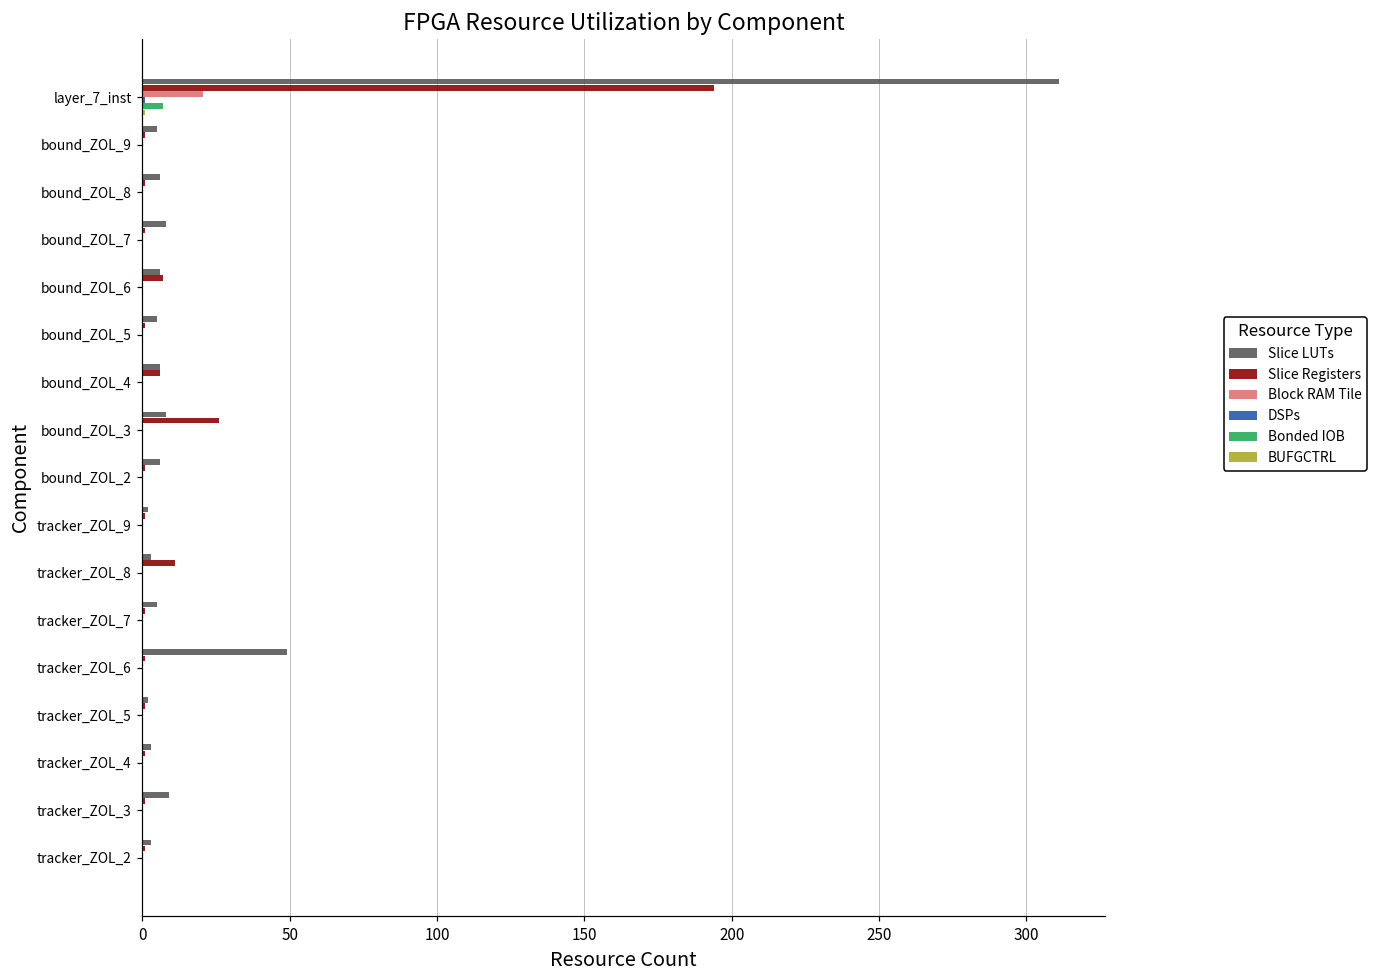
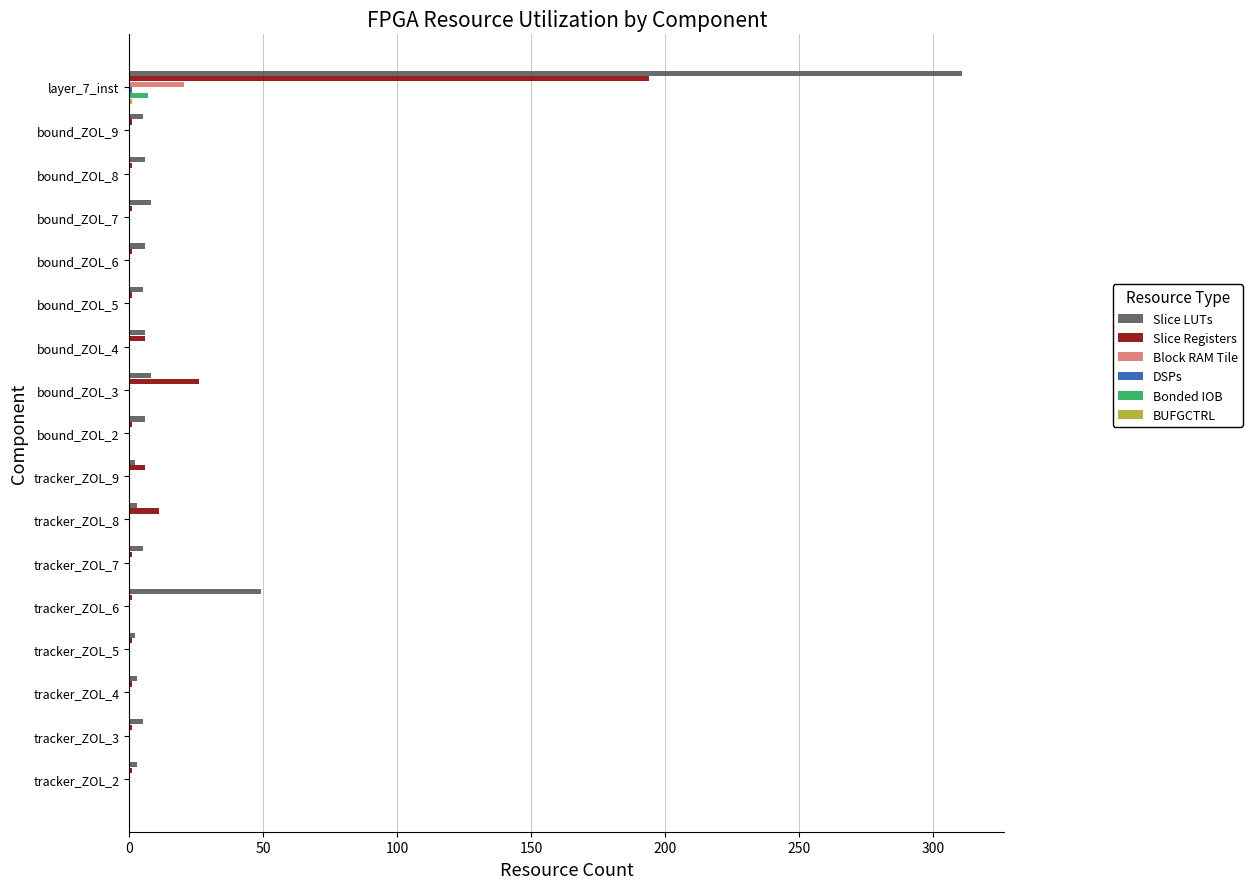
Slice Registers, bound_ZOL_6: 7 -> 1
Slice Registers, tracker_ZOL_9: 1 -> 6
Slice LUTs, tracker_ZOL_3: 9 -> 5
